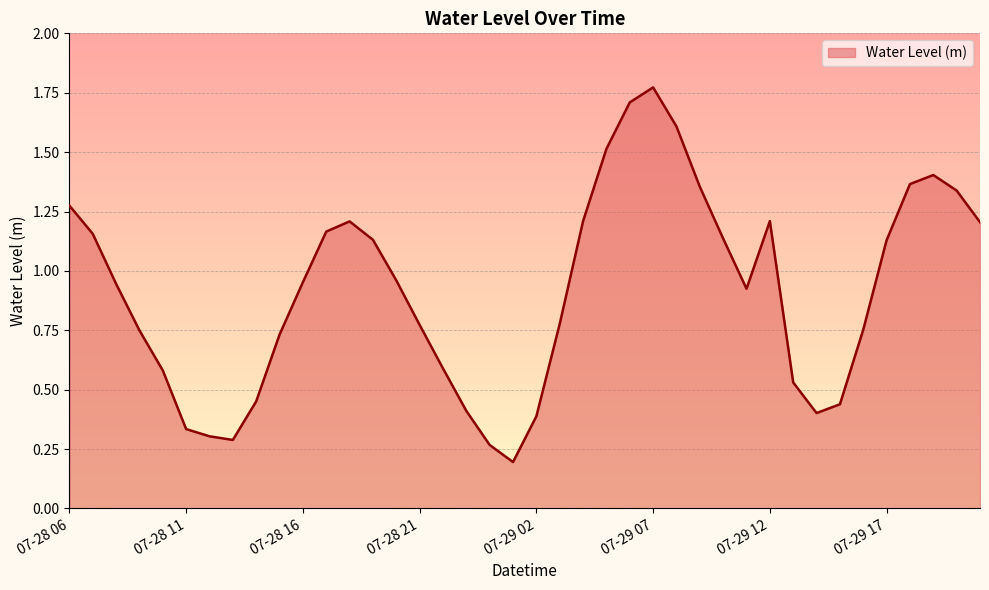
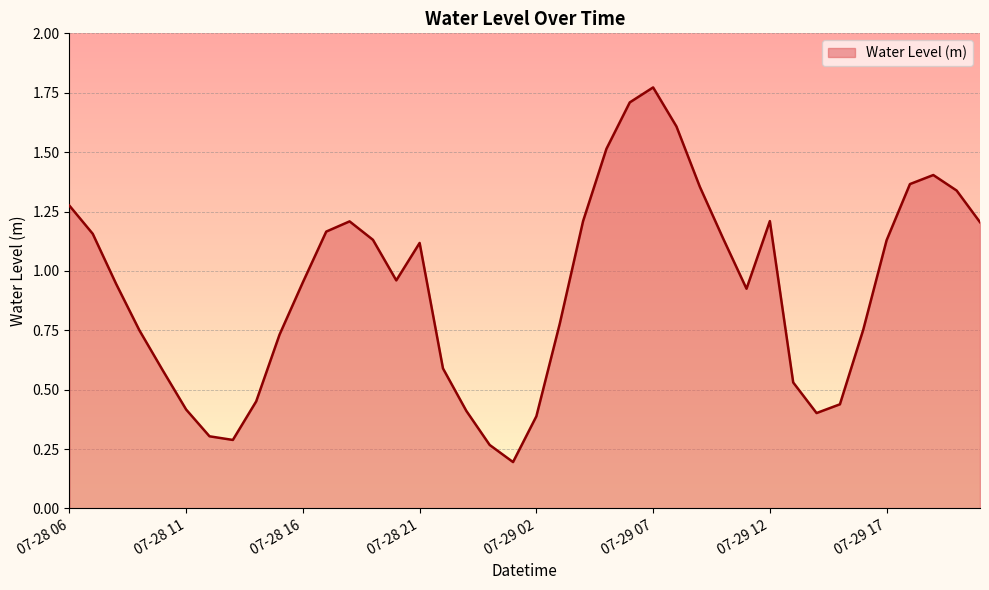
07-28 11: 0.33 -> 0.42
07-28 21: 0.77 -> 1.12
